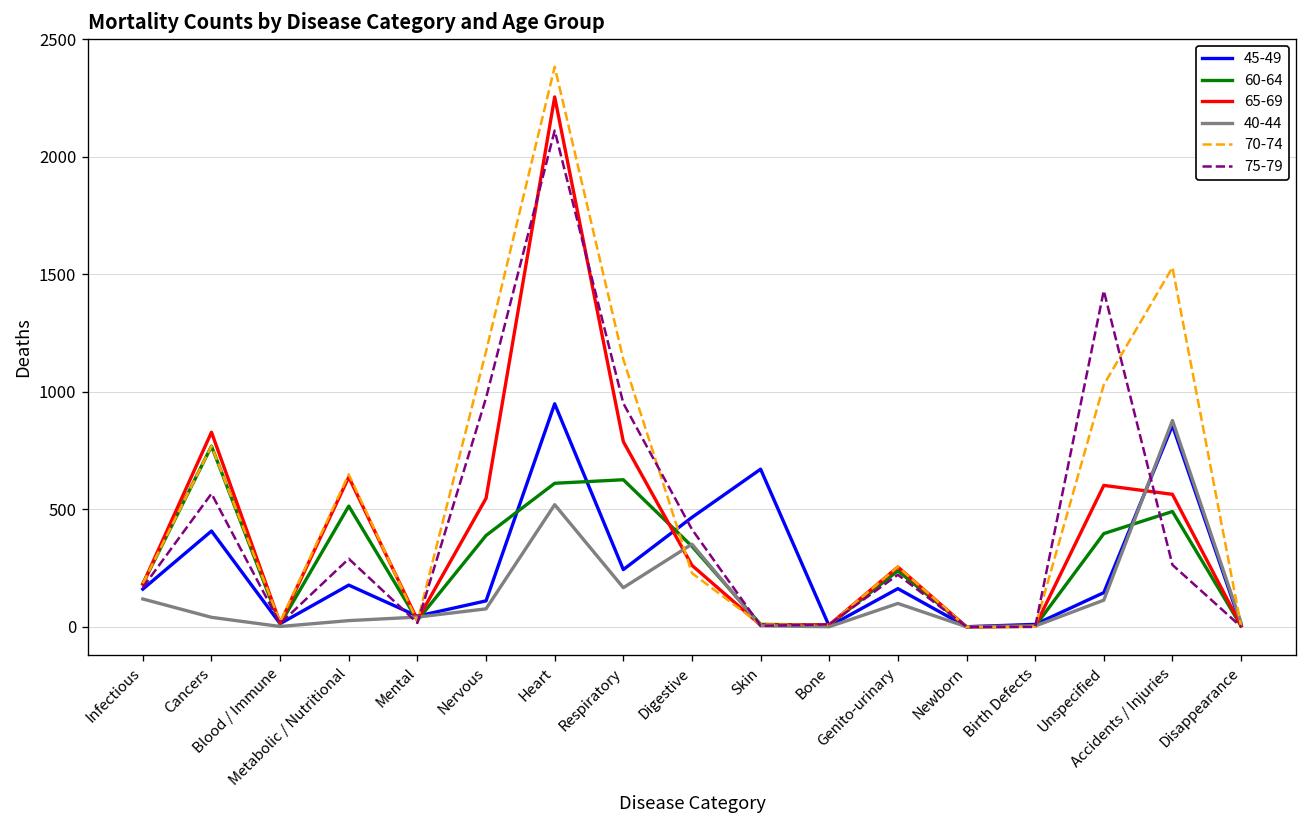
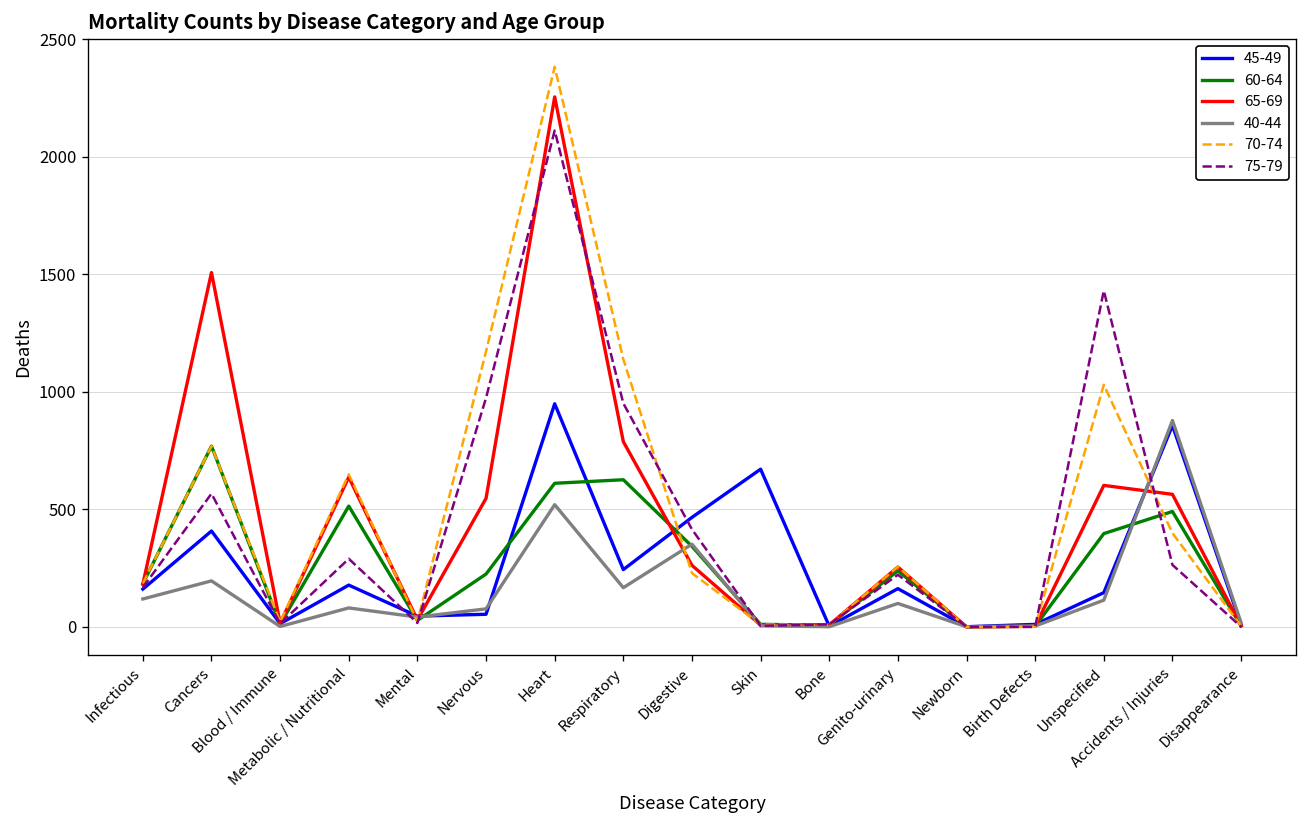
65-69, Cancers: 830 -> 1510
40-44, Cancers: 40 -> 200
40-44, Metabolic / Nutritional: 30 -> 80
45-49, Nervous: 110 -> 50
60-64, Nervous: 390 -> 230
70-74, Accidents / Injuries: 1530 -> 400
